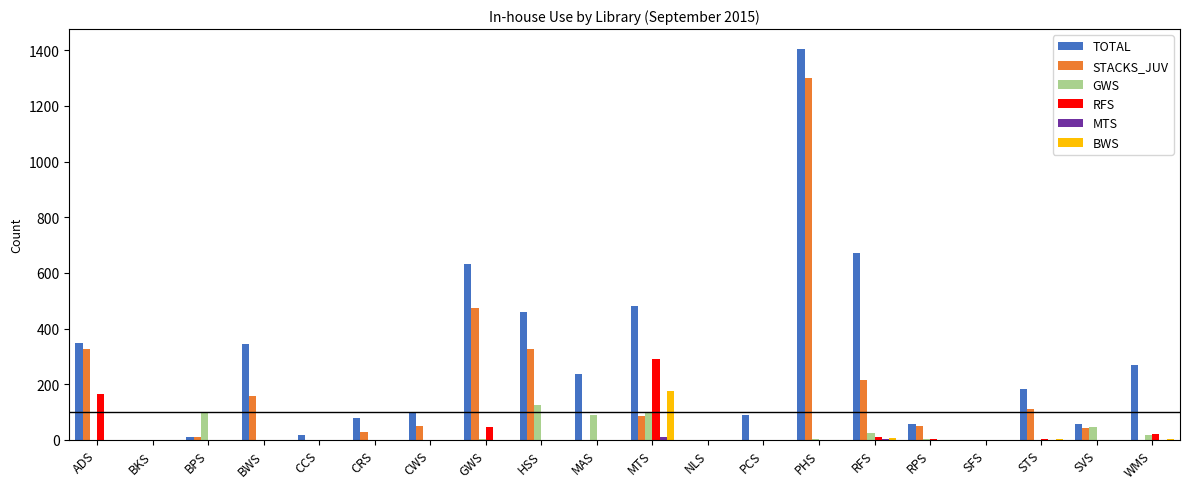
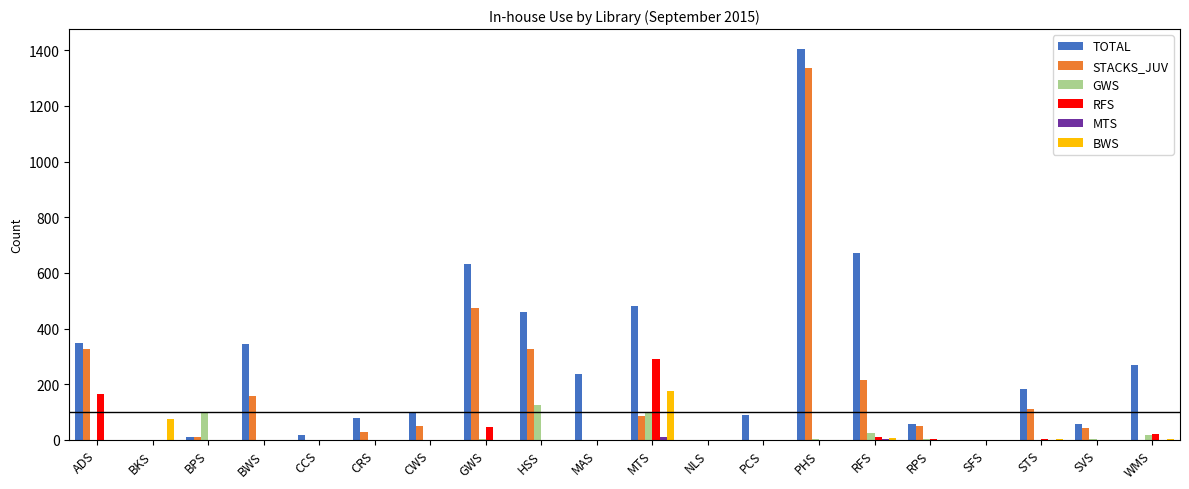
BWS, BKS: 0 -> 80
GWS, MAS: 90 -> 0
STACKS_JUV, PHS: 1300 -> 1340
GWS, SVS: 50 -> 0
